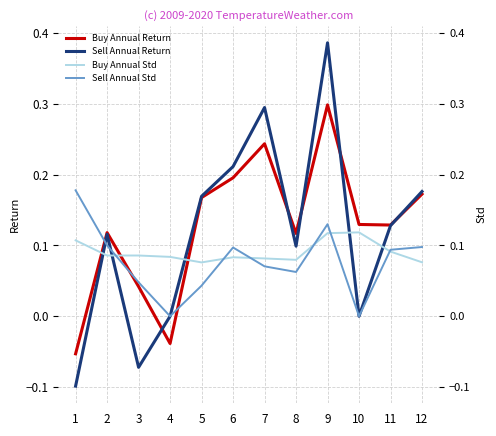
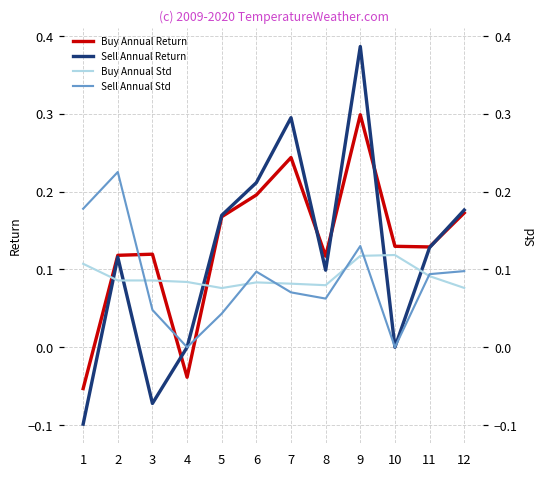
Sell Annual Std, 2: 0.10 -> 0.23
Buy Annual Return, 3: 0.04 -> 0.12
